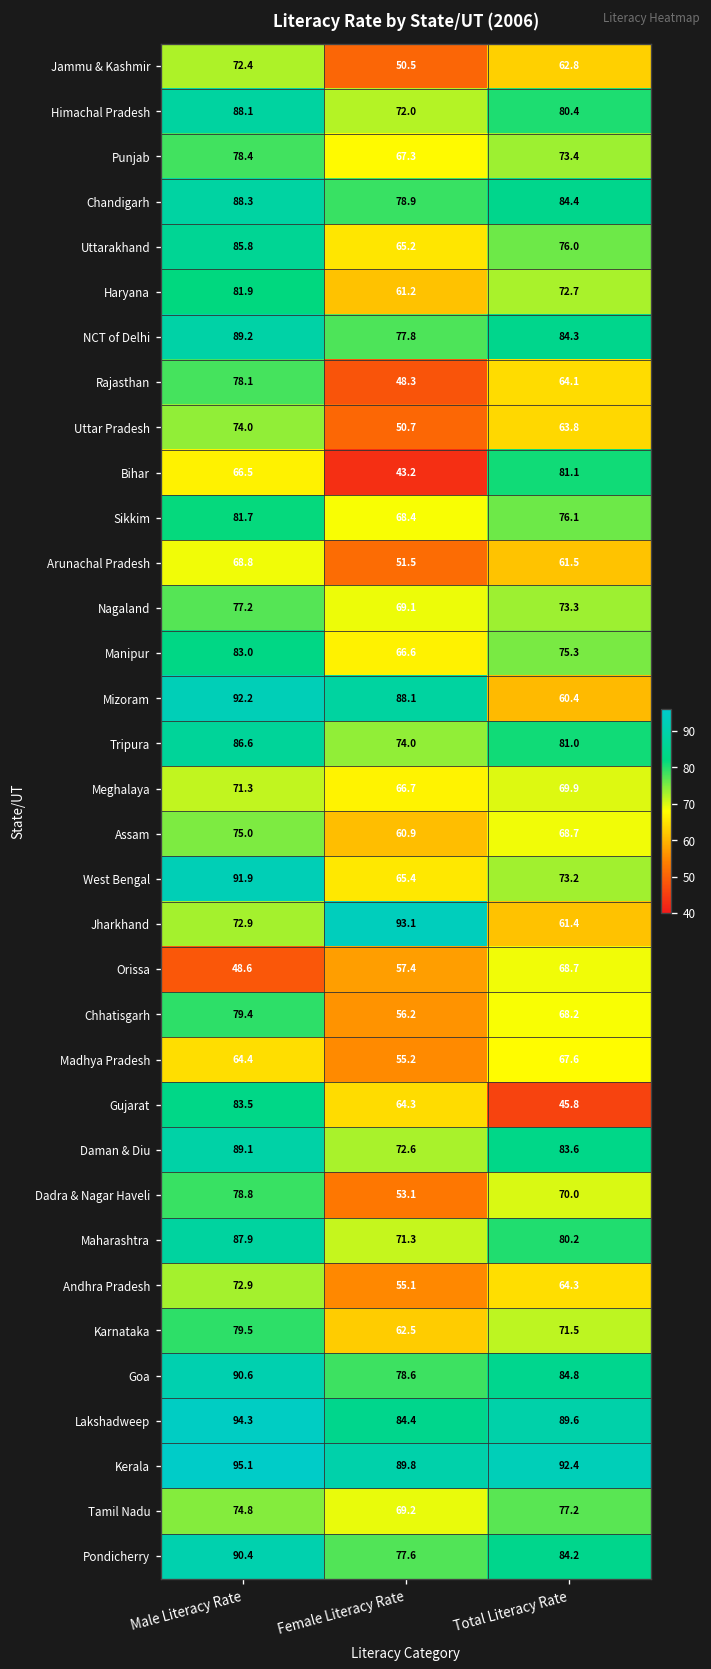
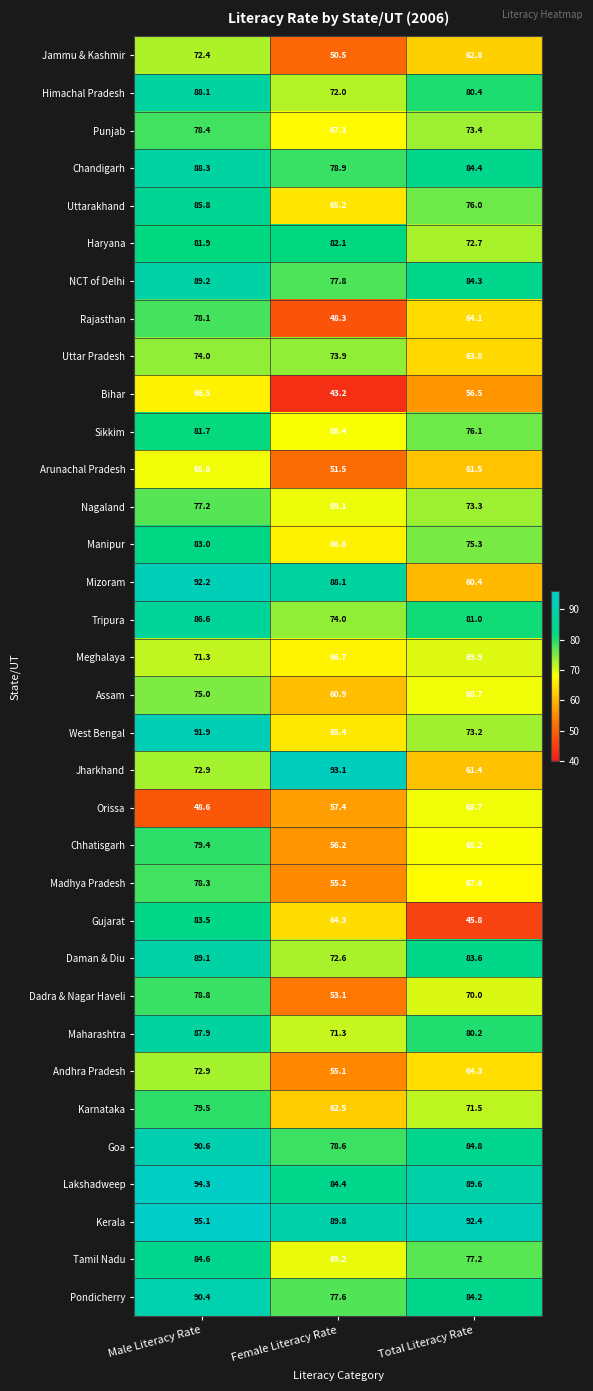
Haryana, Female Literacy Rate: 61.2 -> 82.1
Uttar Pradesh, Female Literacy Rate: 50.7 -> 73.9
Bihar, Total Literacy Rate: 81.1 -> 56.5
Madhya Pradesh, Male Literacy Rate: 64.4 -> 78.3
Tamil Nadu, Male Literacy Rate: 74.8 -> 84.6
